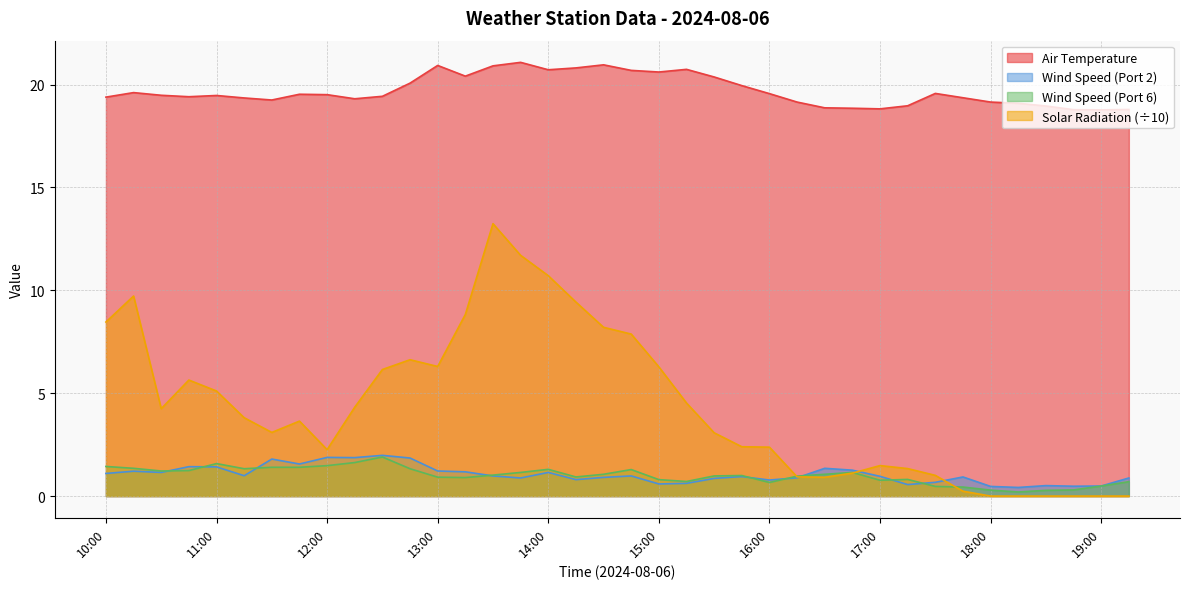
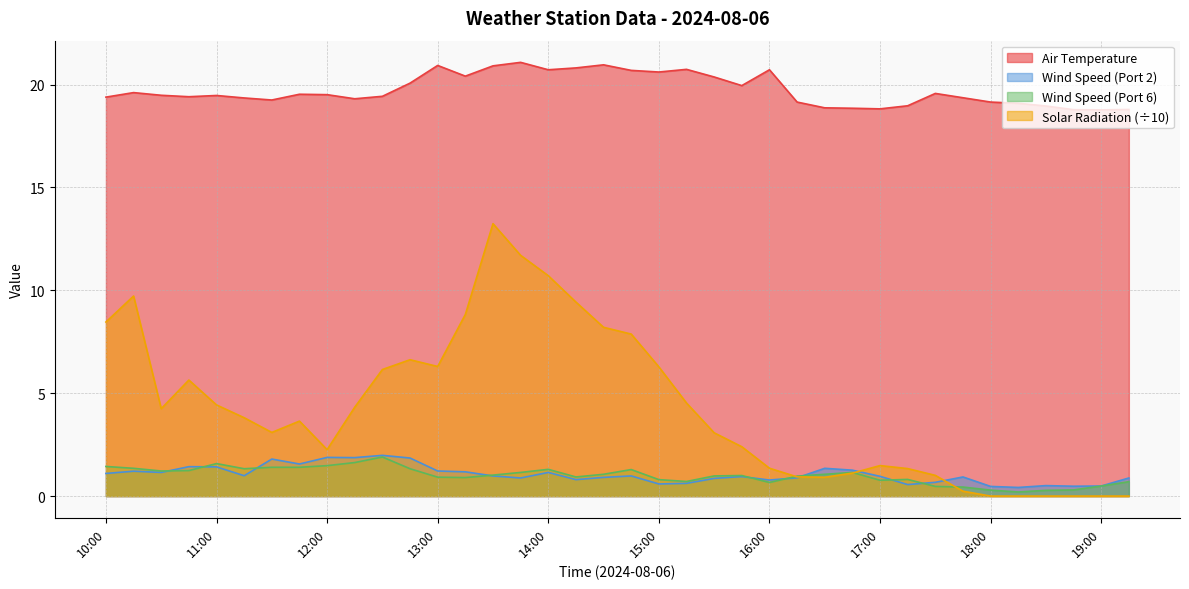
Solar Radiation (÷10), 11:00: 5.1 -> 4.4
Air Temperature, 16:00: 19.6 -> 20.7
Solar Radiation (÷10), 16:00: 2.4 -> 1.4
